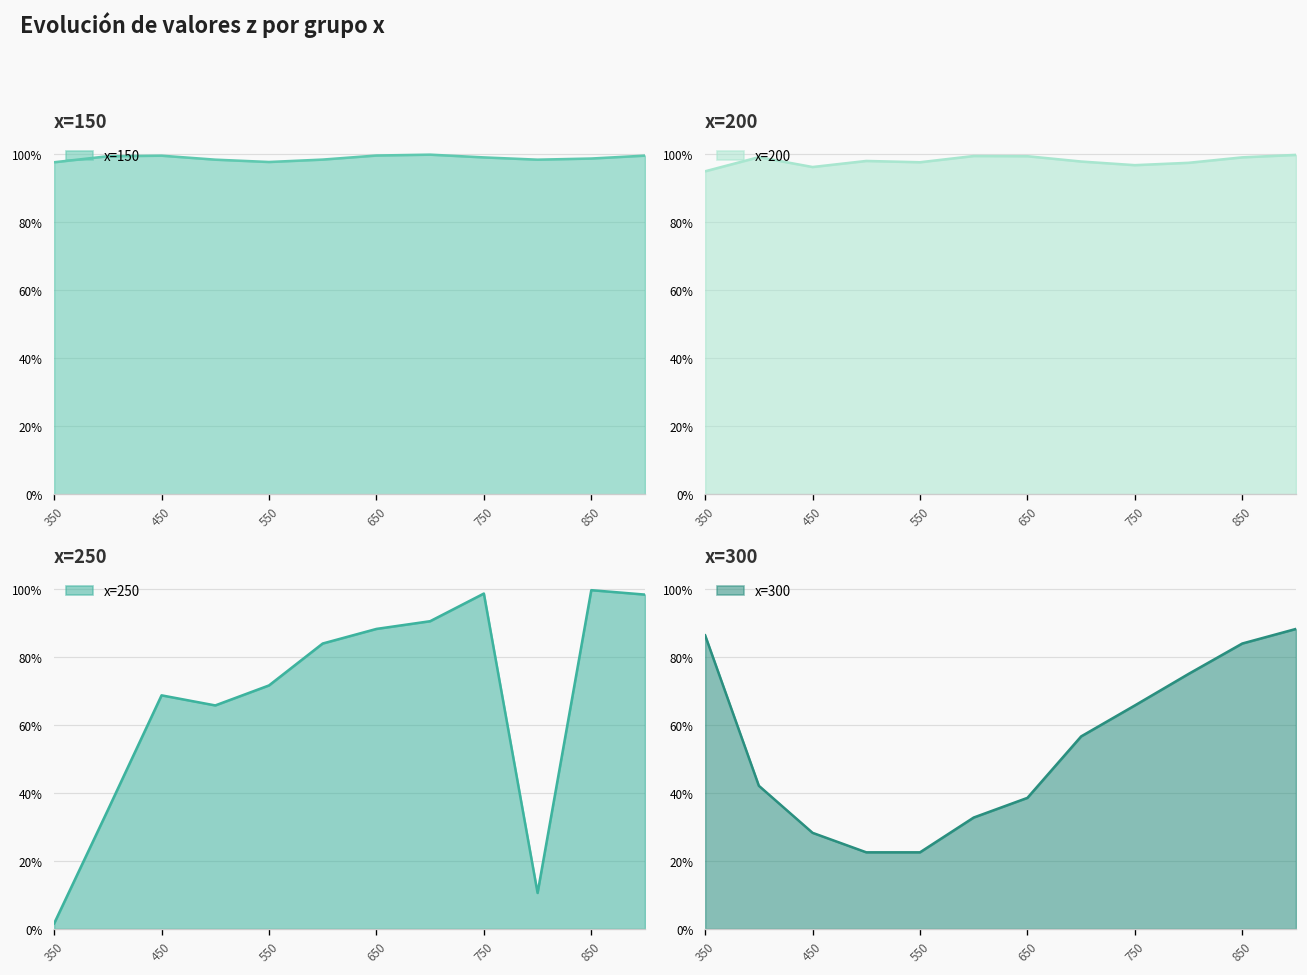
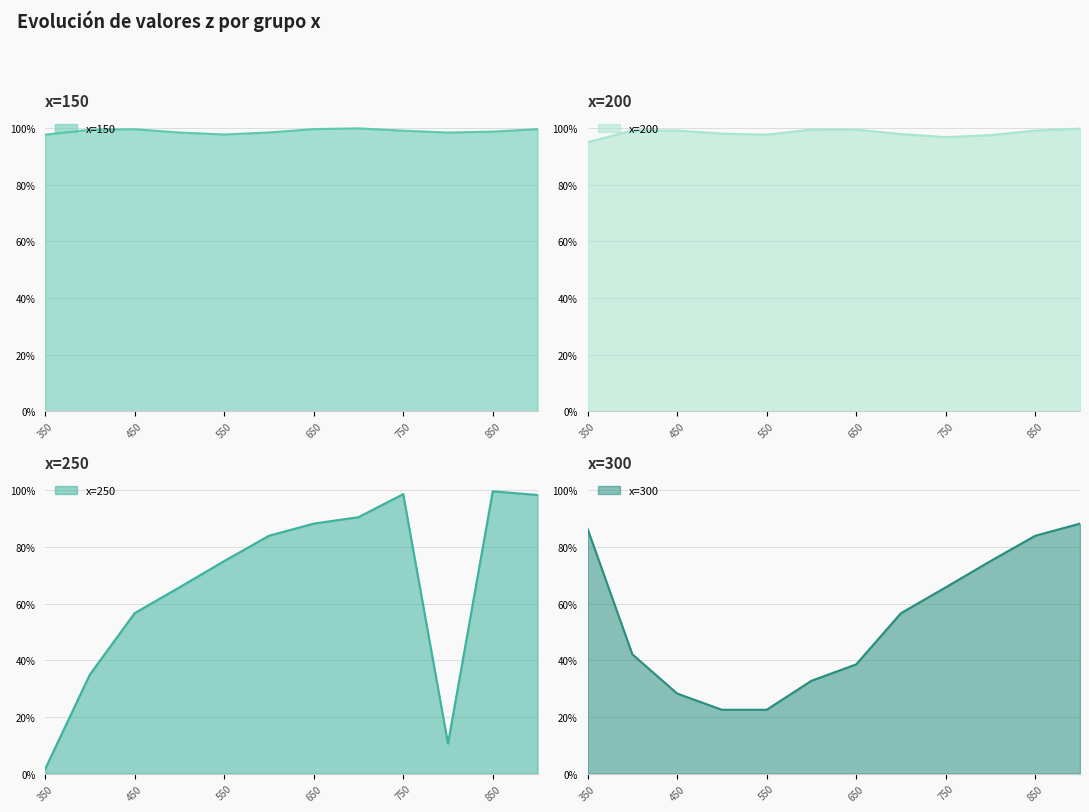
x=200, 450: 96% -> 99%
x=250, 450: 69% -> 57%
x=250, 550: 72% -> 75%
